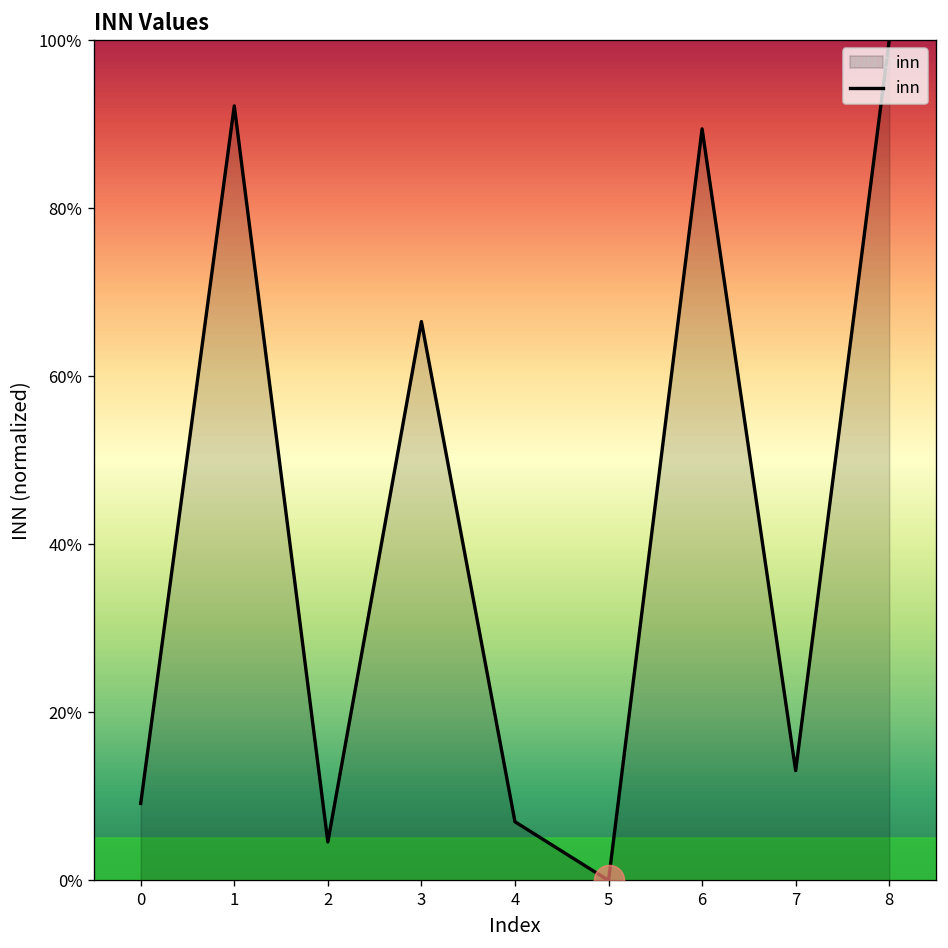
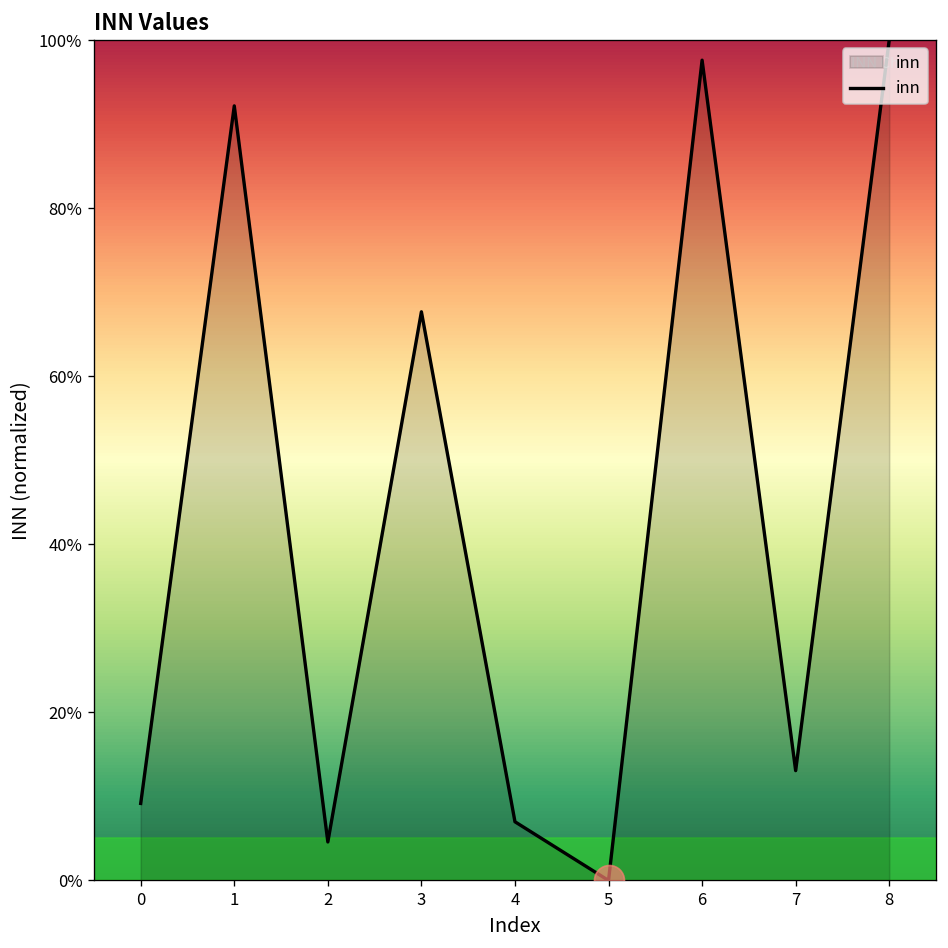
inn, 3: 67% -> 68%
inn, 6: 89% -> 98%
